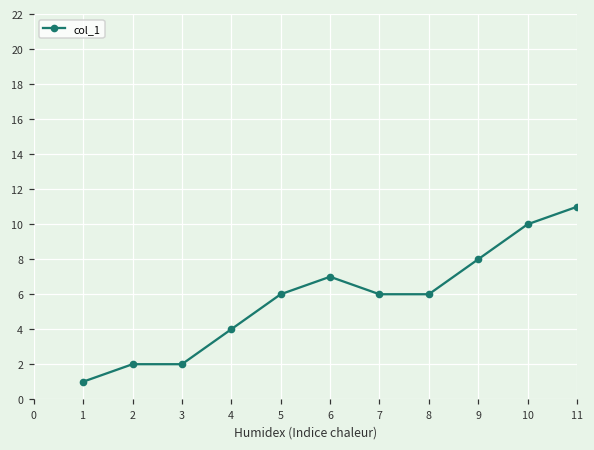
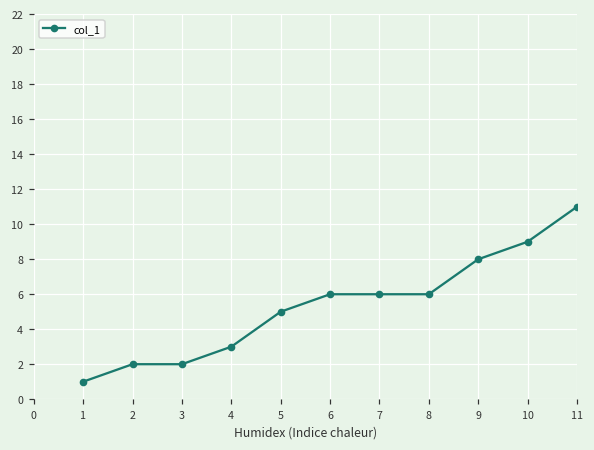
4: 4 -> 3
5: 6 -> 5
6: 7 -> 6
10: 10 -> 9
